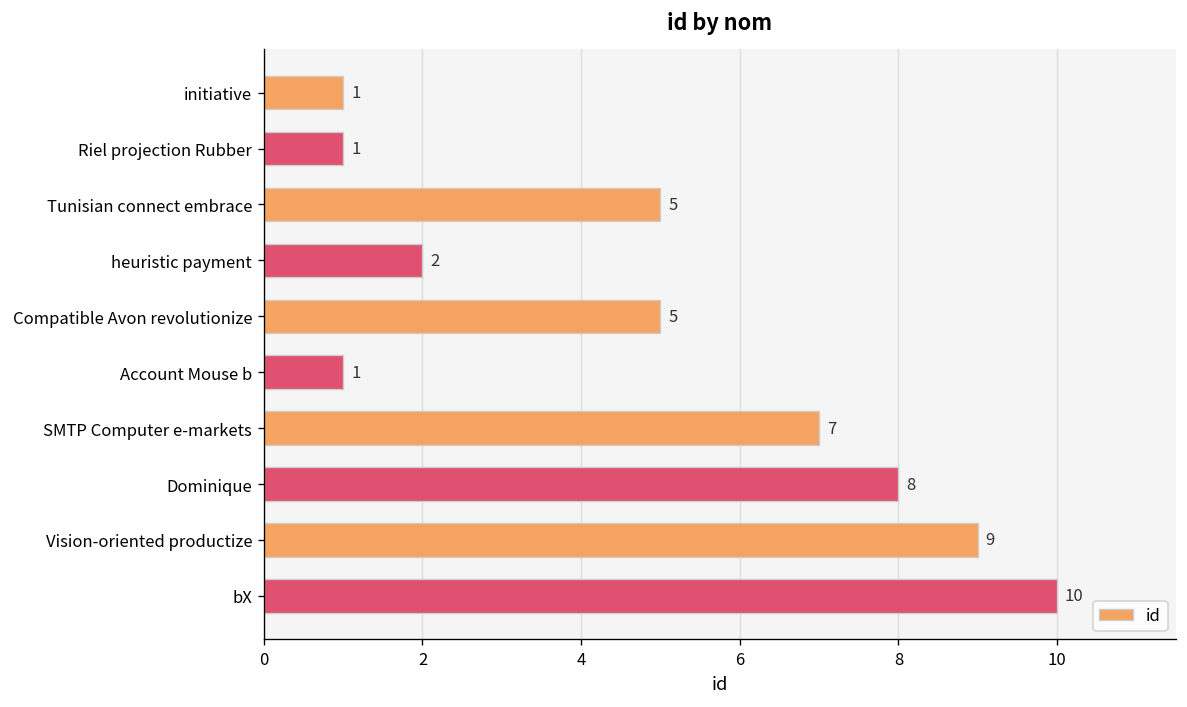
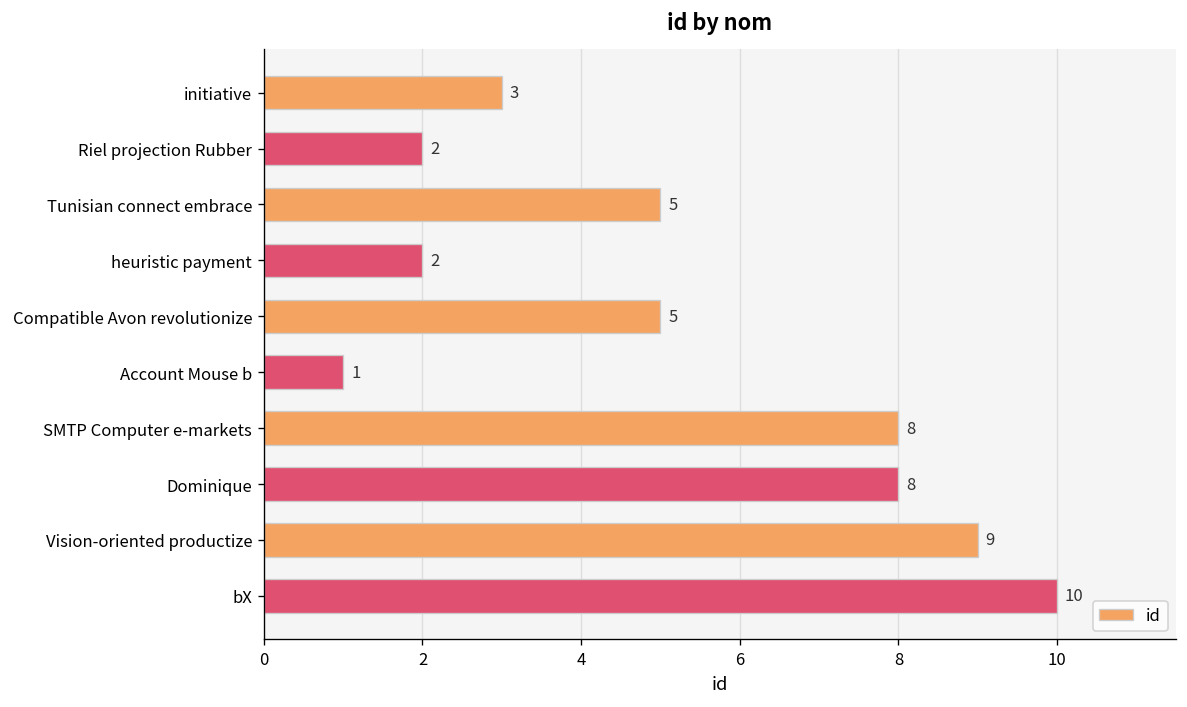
initiative: 1 -> 3
Riel projection Rubber: 1 -> 2
SMTP Computer e-markets: 7 -> 8
